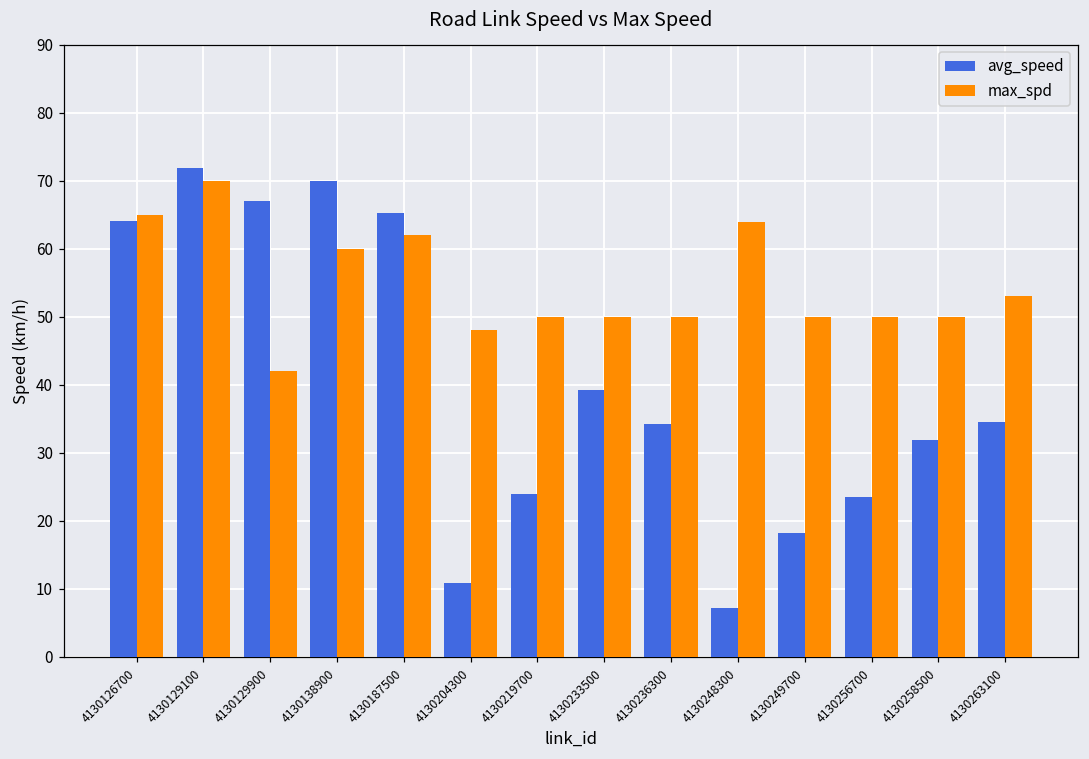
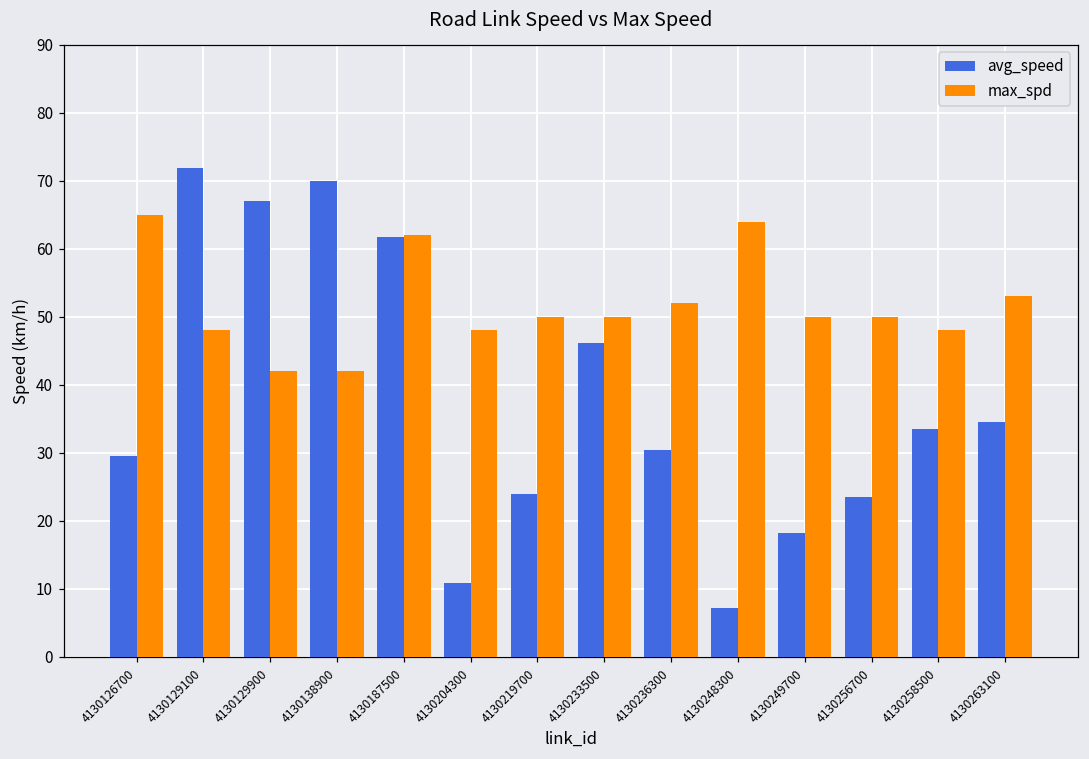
avg_speed, 4130126700: 64 -> 30
max_spd, 4130129100: 70 -> 48
max_spd, 4130138900: 60 -> 42
avg_speed, 4130187500: 65 -> 62
avg_speed, 4130233500: 39 -> 46
avg_speed, 4130236300: 34 -> 30
max_spd, 4130236300: 50 -> 52
avg_speed, 4130258500: 32 -> 33
max_spd, 4130258500: 50 -> 48
